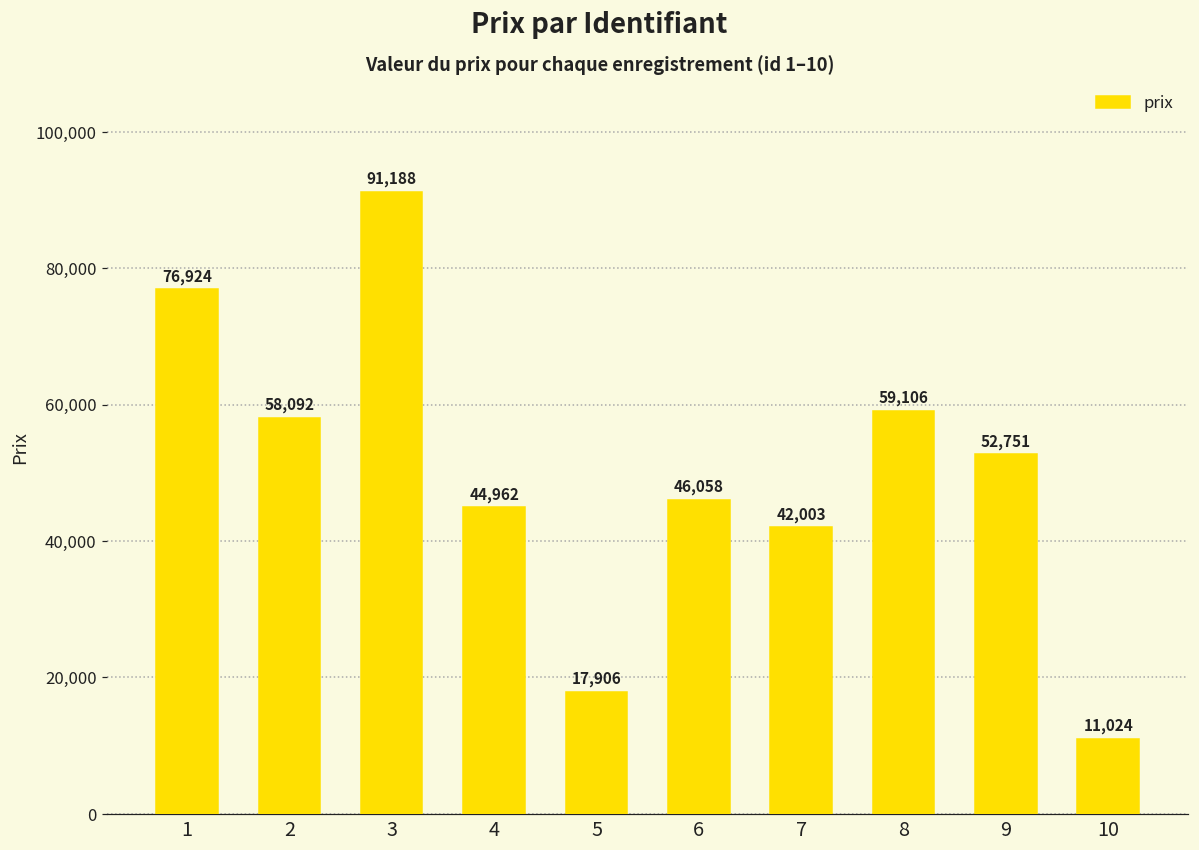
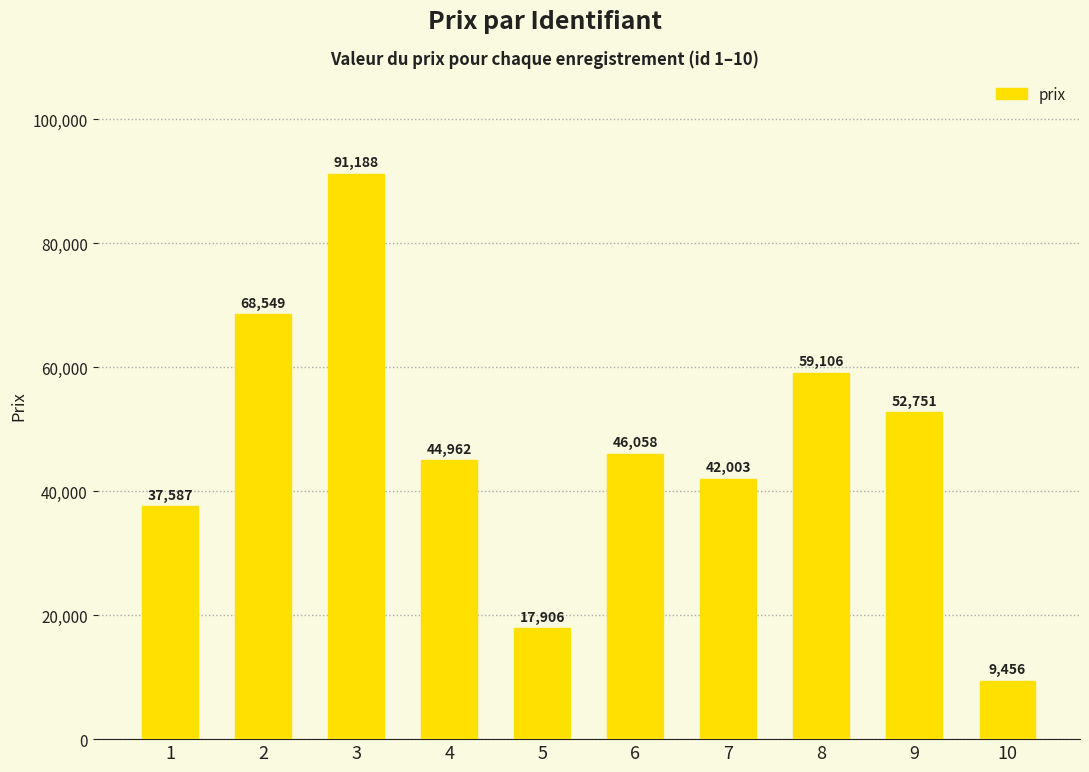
1: 76,924 -> 37,587
2: 58,092 -> 68,549
10: 11,024 -> 9,456
